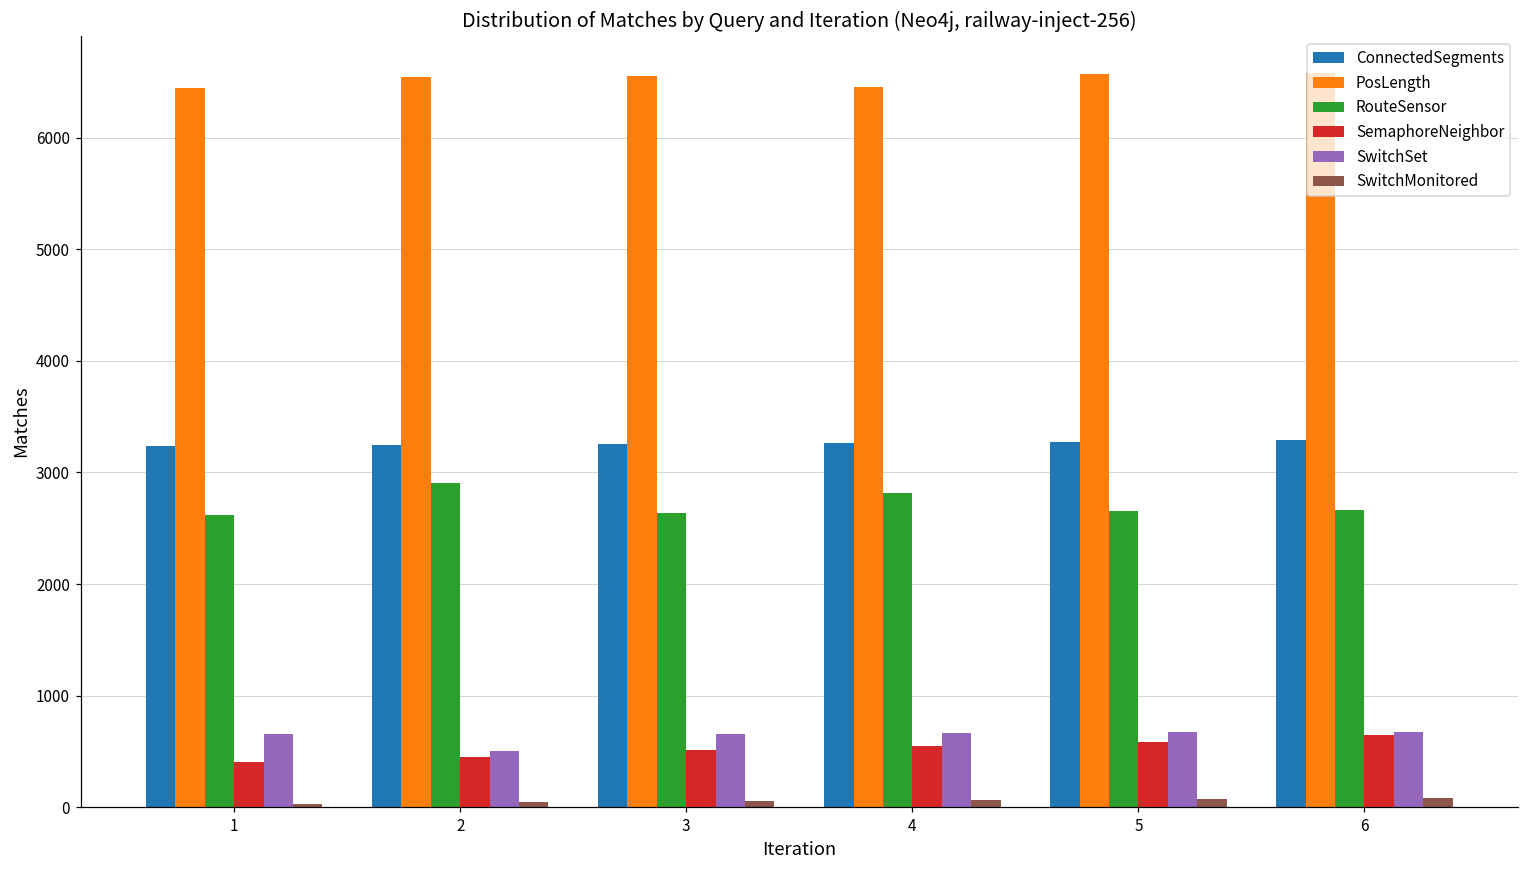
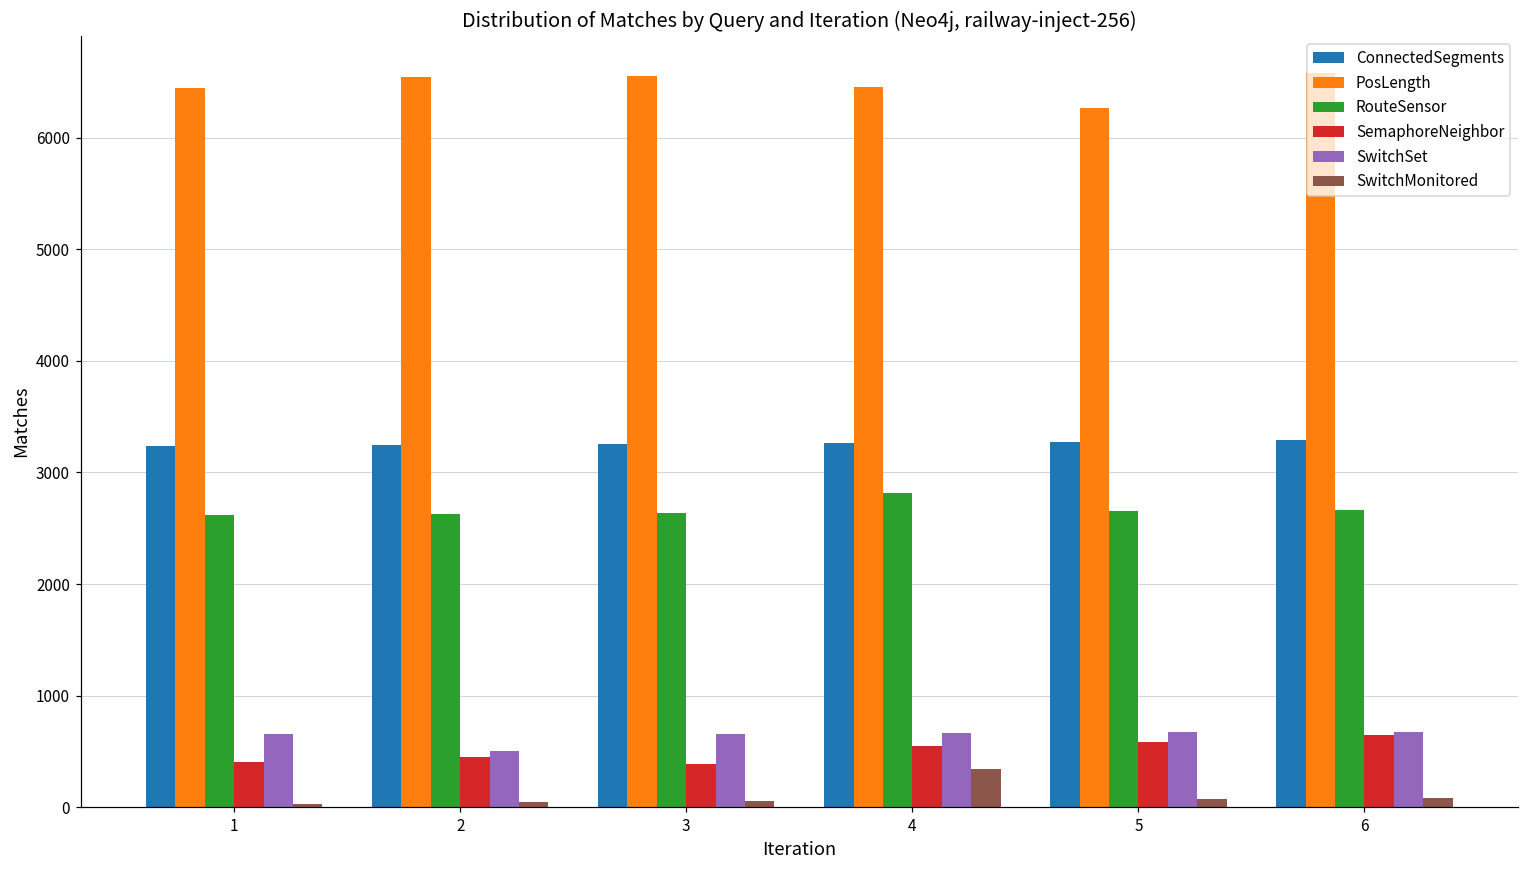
RouteSensor, 2: 2910 -> 2630
SemaphoreNeighbor, 3: 510 -> 390
SwitchMonitored, 4: 60 -> 340
PosLength, 5: 6570 -> 6270
